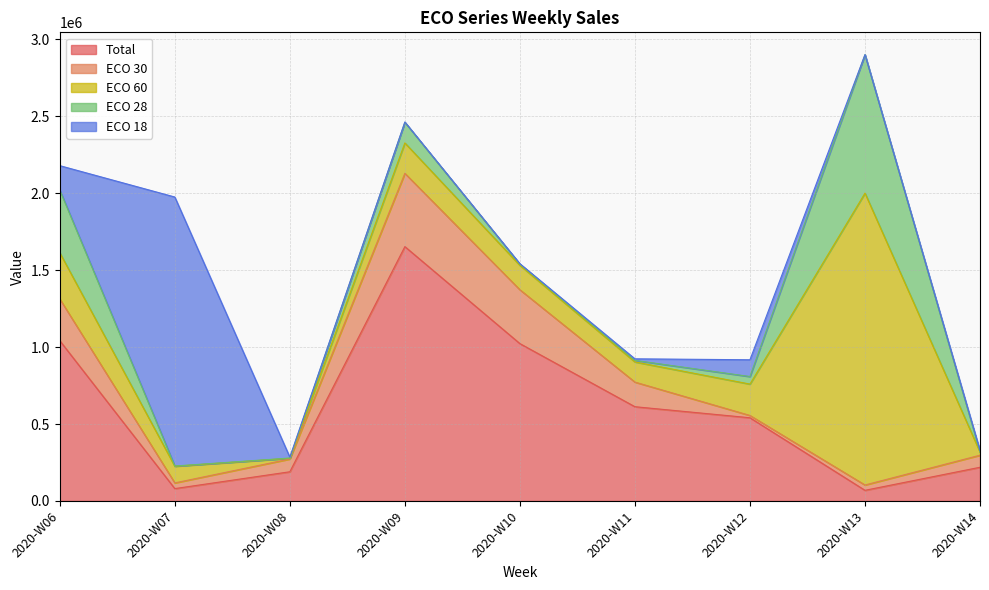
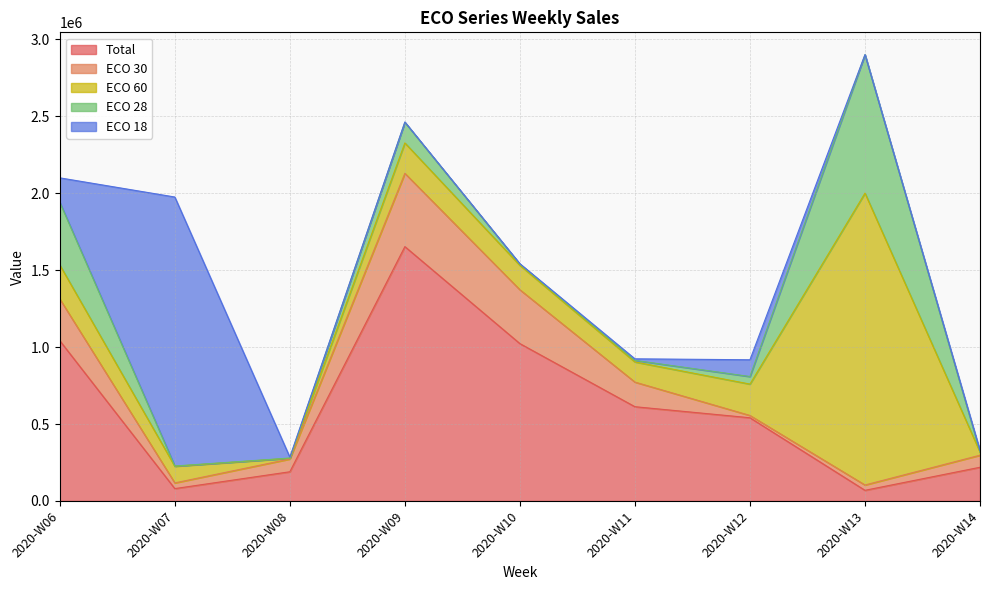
ECO 60, 2020-W06: 300000 -> 220000
